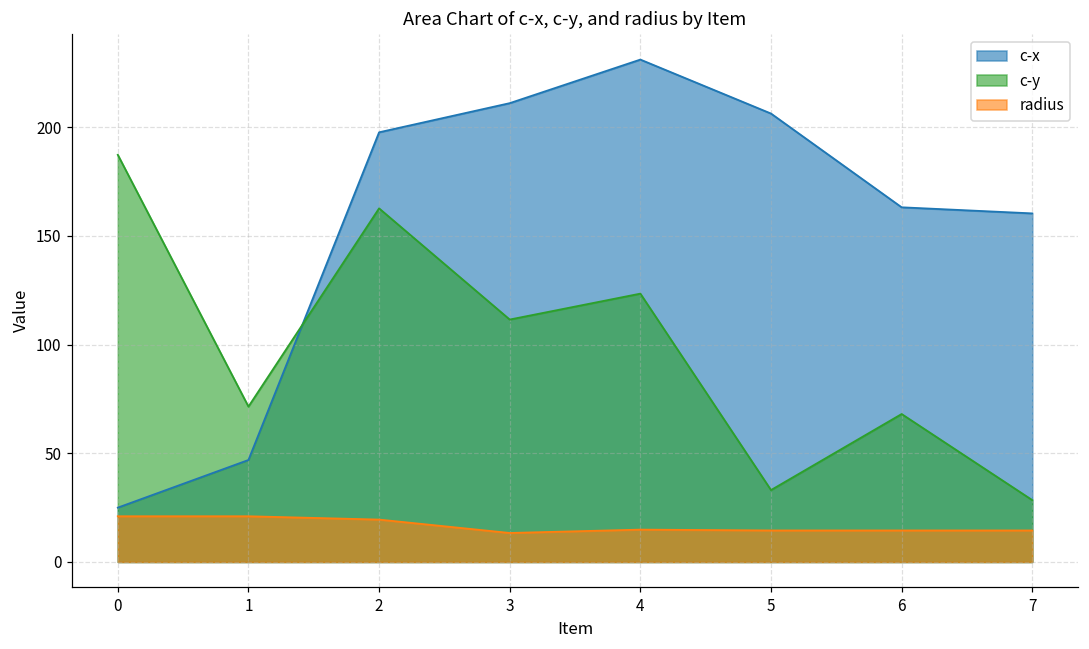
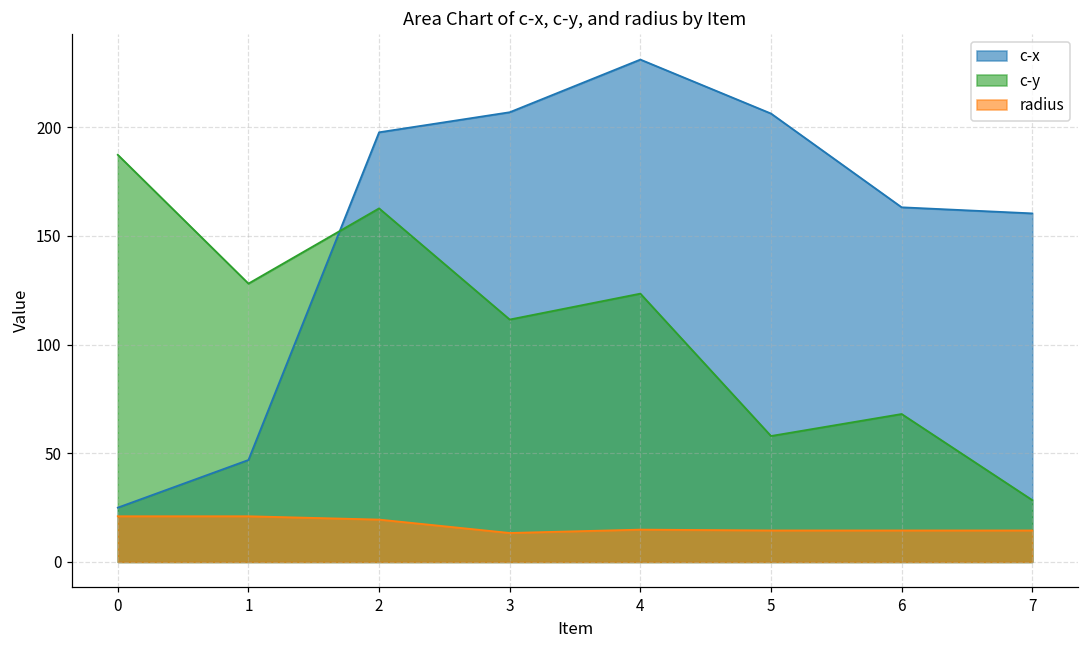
c-y, 1: 71 -> 128
c-x, 3: 211 -> 207
c-y, 5: 33 -> 58
